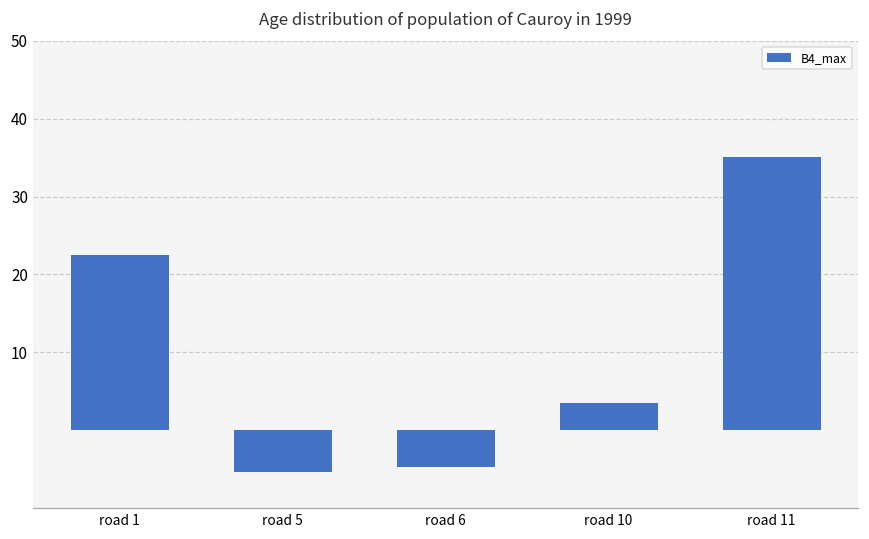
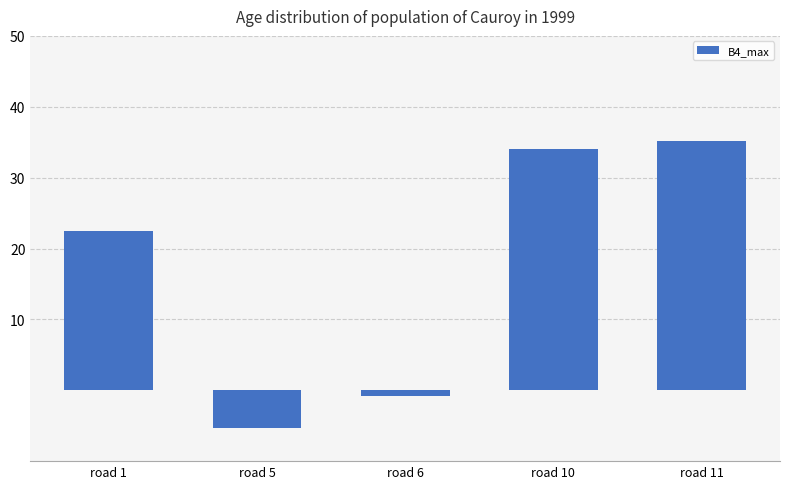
road 6: -5 -> -1
road 10: 4 -> 34
